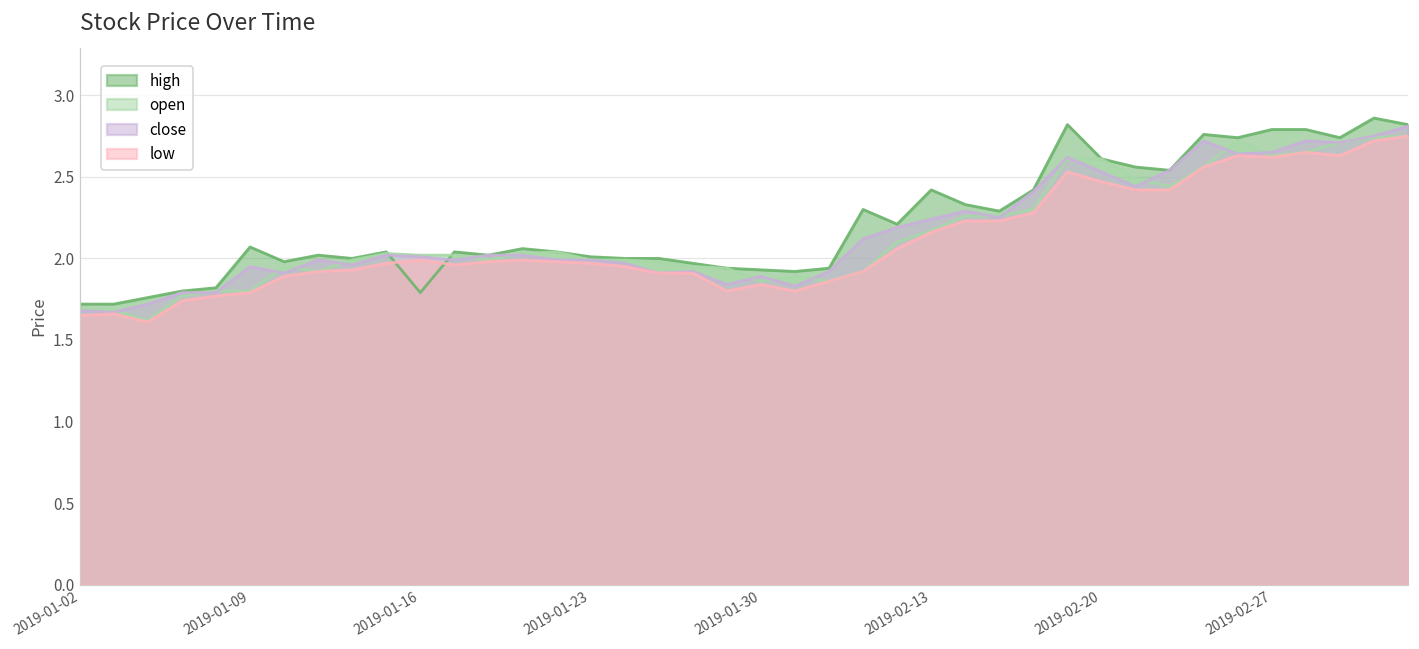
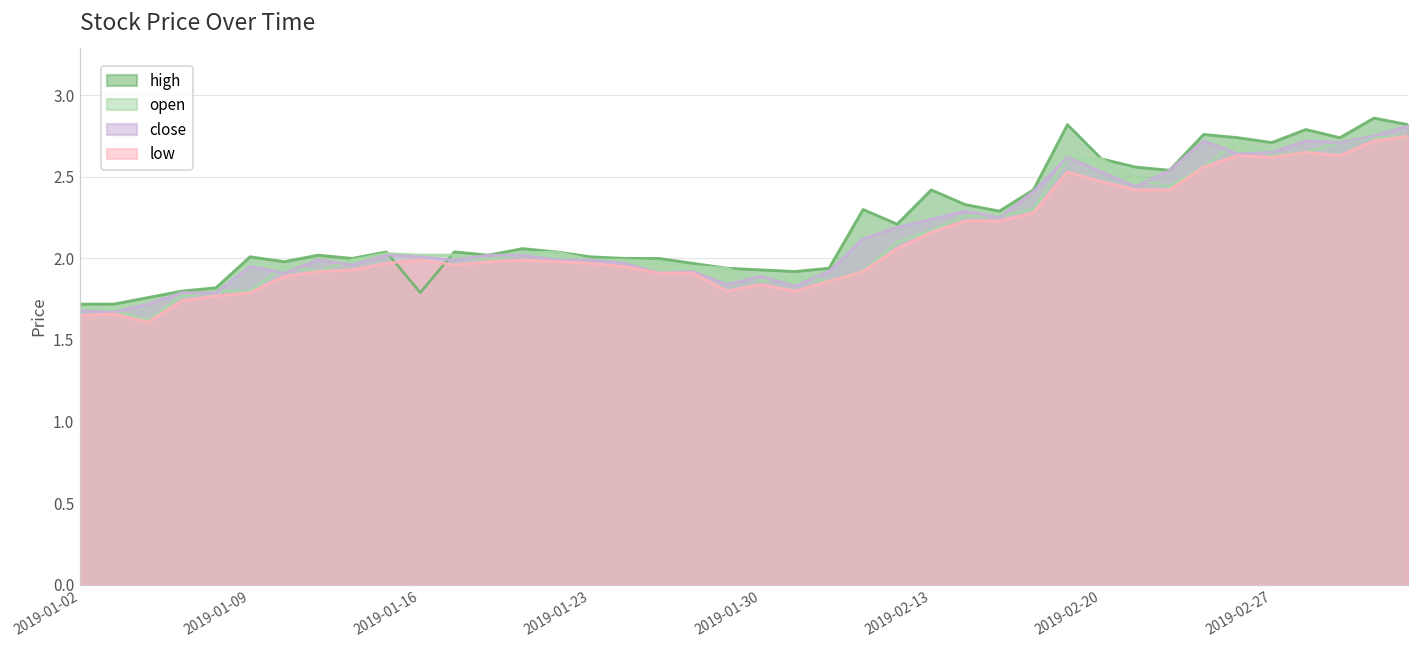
high, 2019-01-09: 2.07 -> 2.01
high, 2019-02-27: 2.79 -> 2.71
